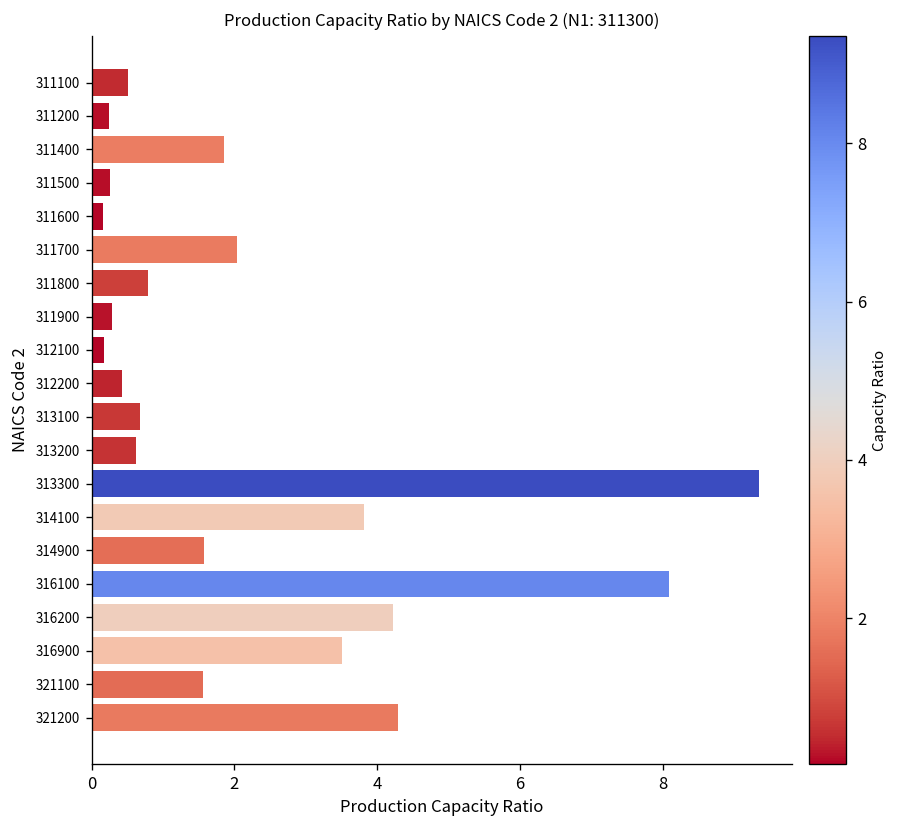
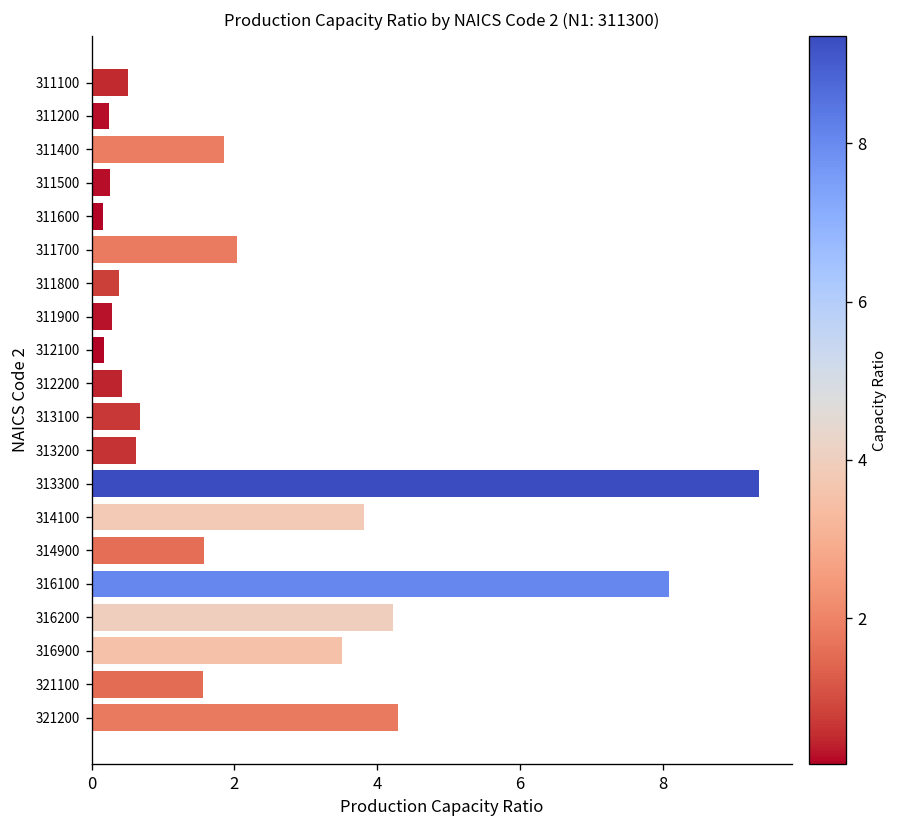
311800: 0.8 -> 0.4
